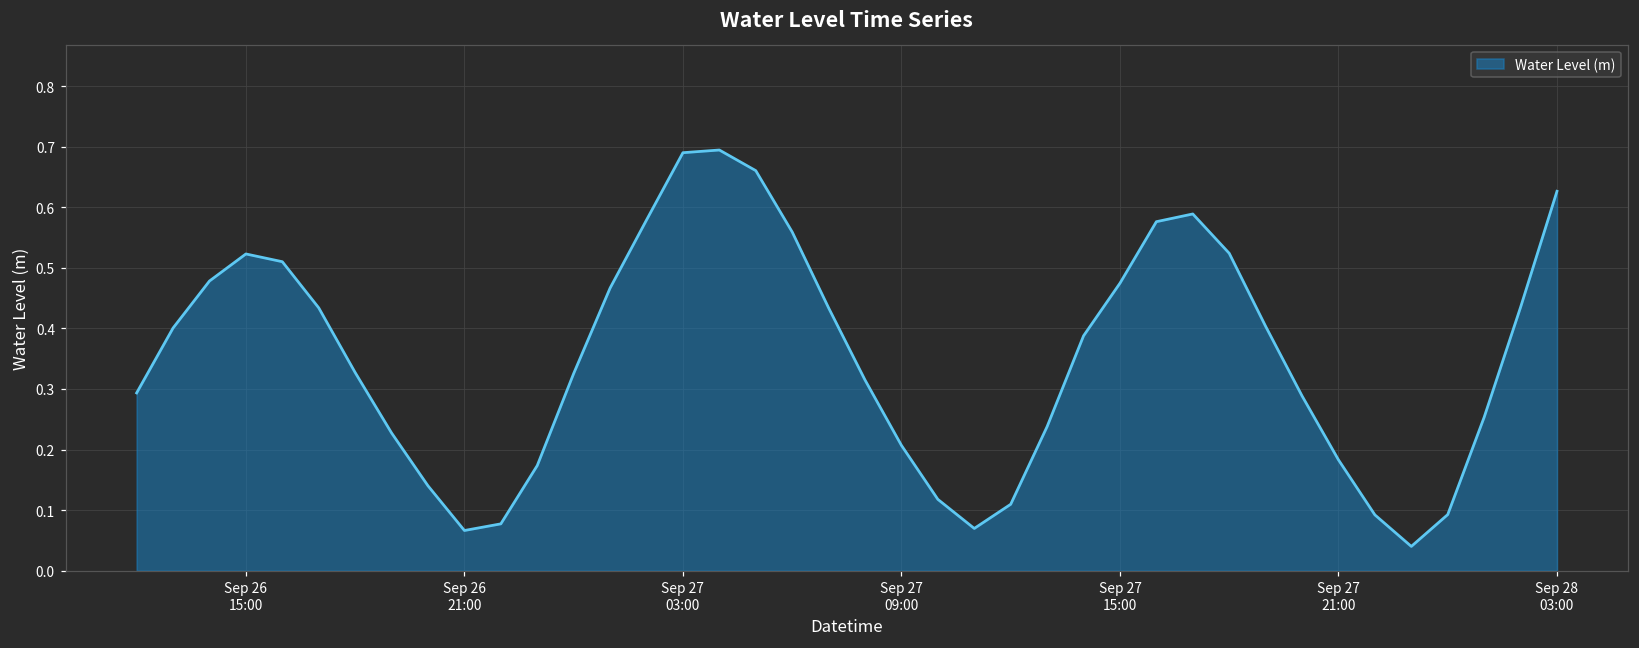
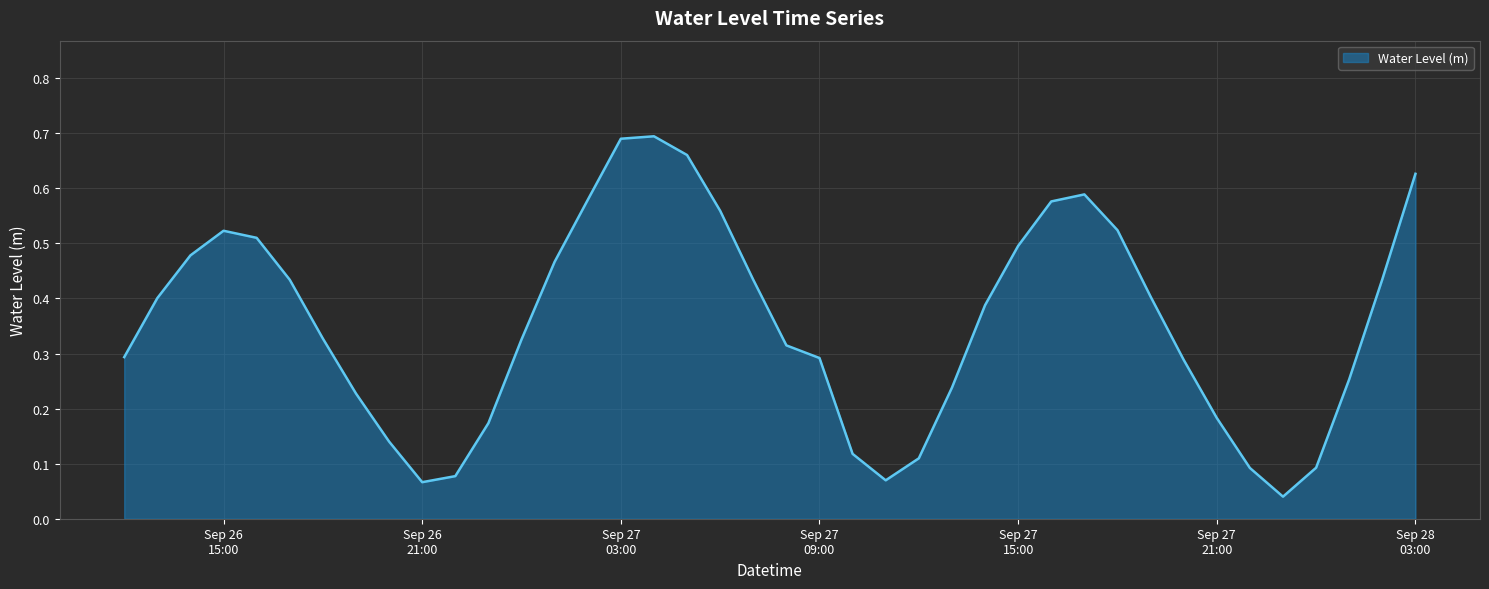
Sep 27 09:00: 0.21 -> 0.29
Sep 27 15:00: 0.47 -> 0.50
